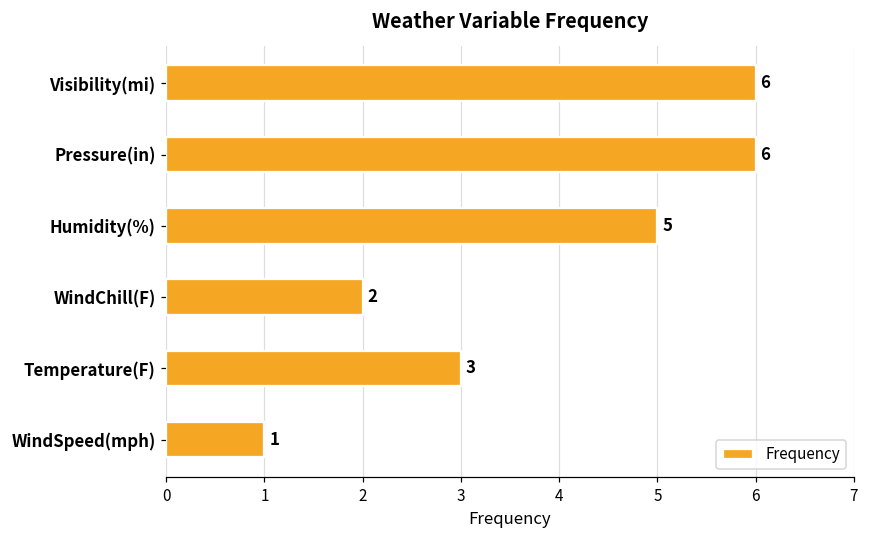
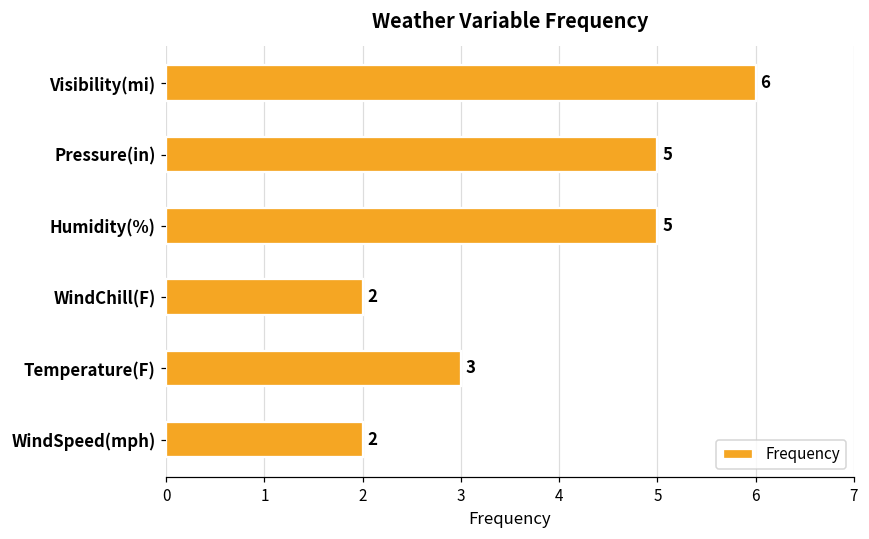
Pressure(in): 6 -> 5
WindSpeed(mph): 1 -> 2
